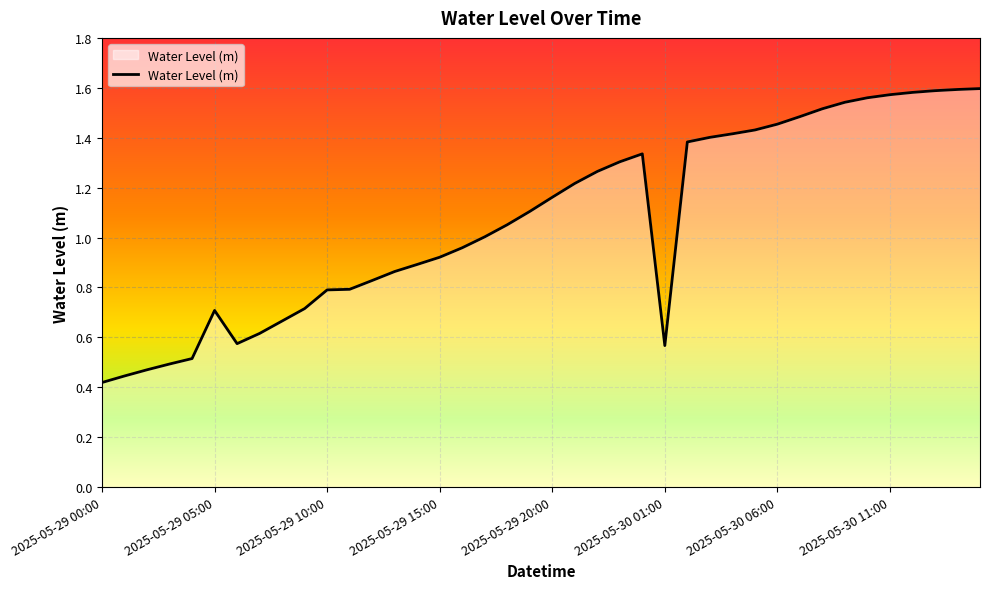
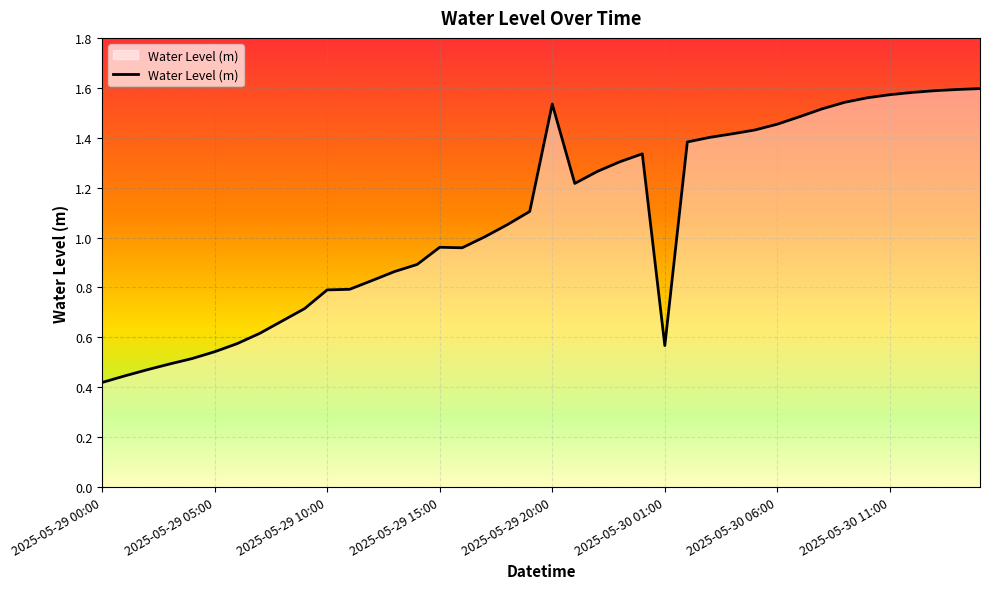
2025-05-29 05:00: 0.71 -> 0.54
2025-05-29 15:00: 0.92 -> 0.96
2025-05-29 20:00: 1.16 -> 1.53
